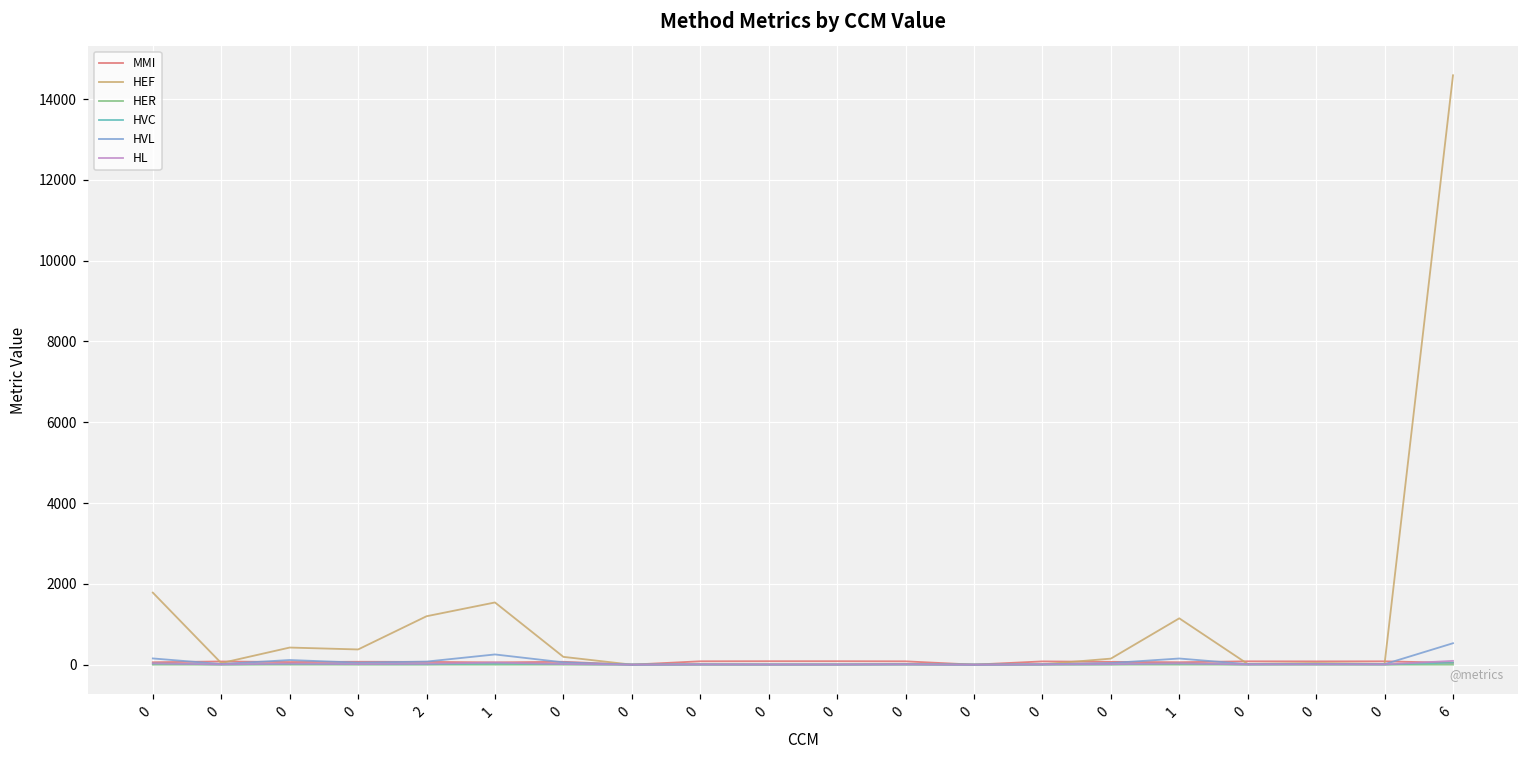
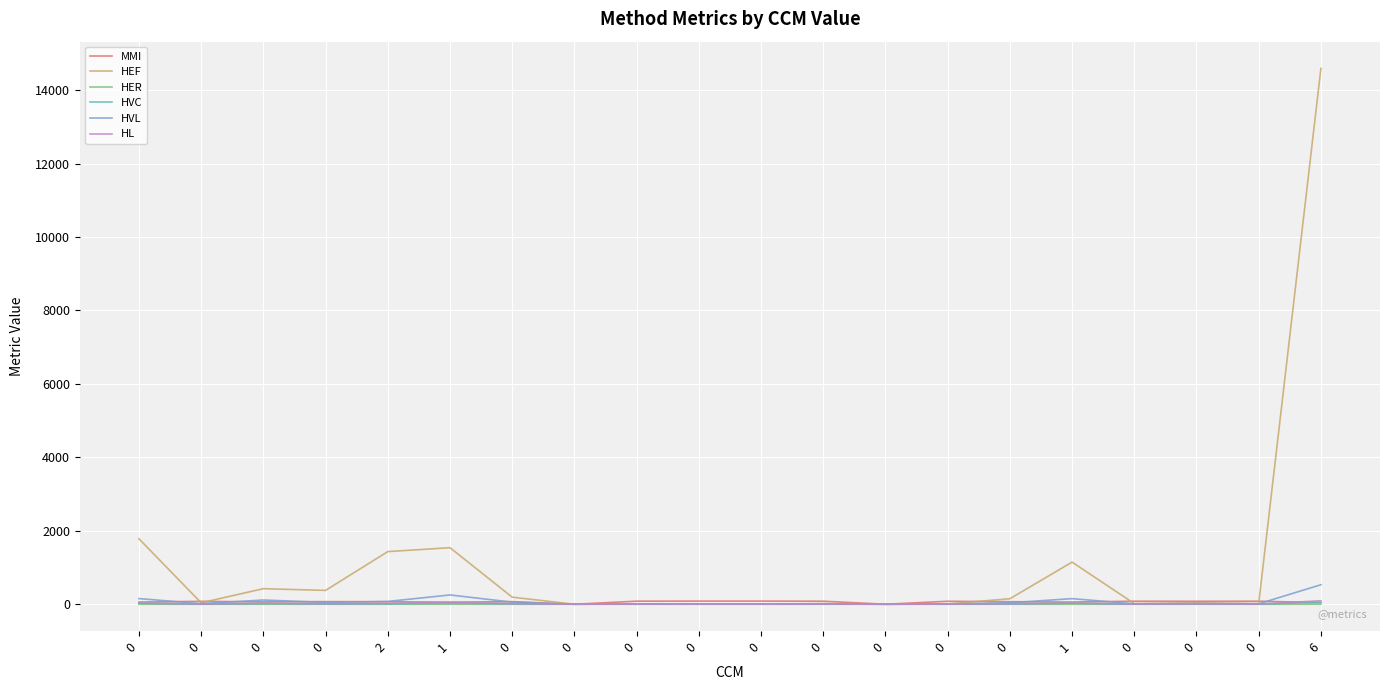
HEF, 2: 1200 -> 1400
